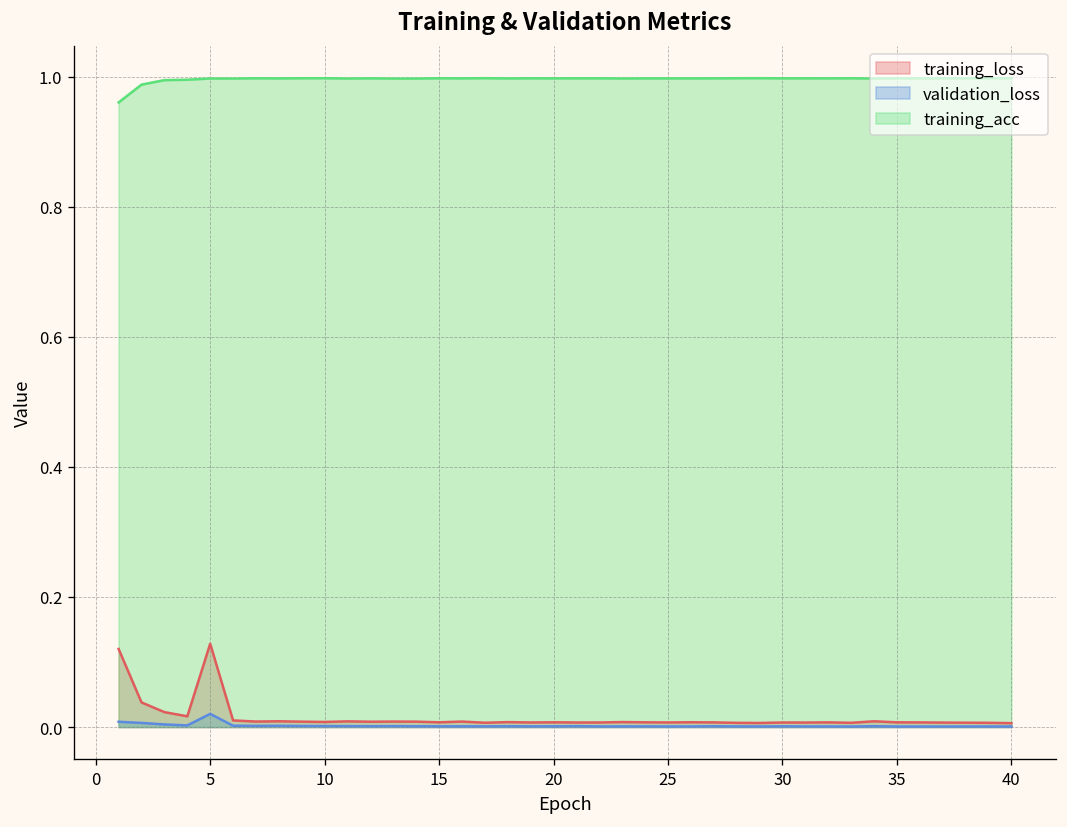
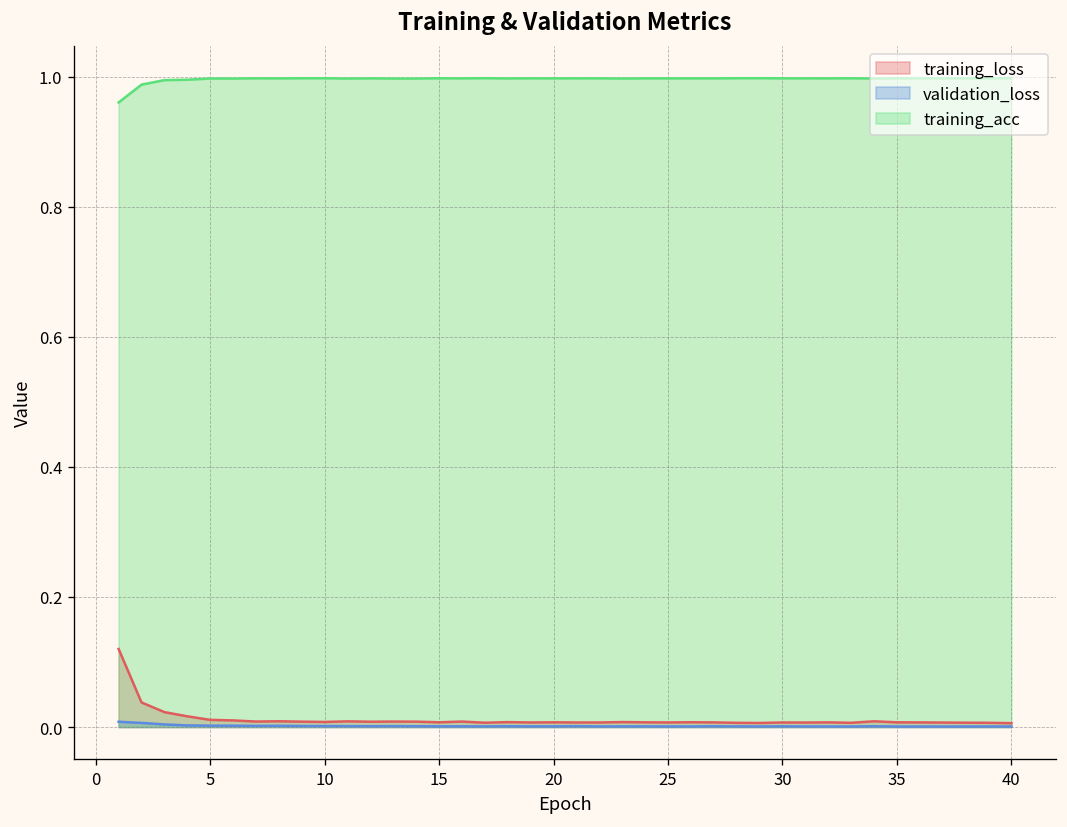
training_loss, 5: 0.13 -> 0.01
validation_loss, 5: 0.02 -> 0.00
